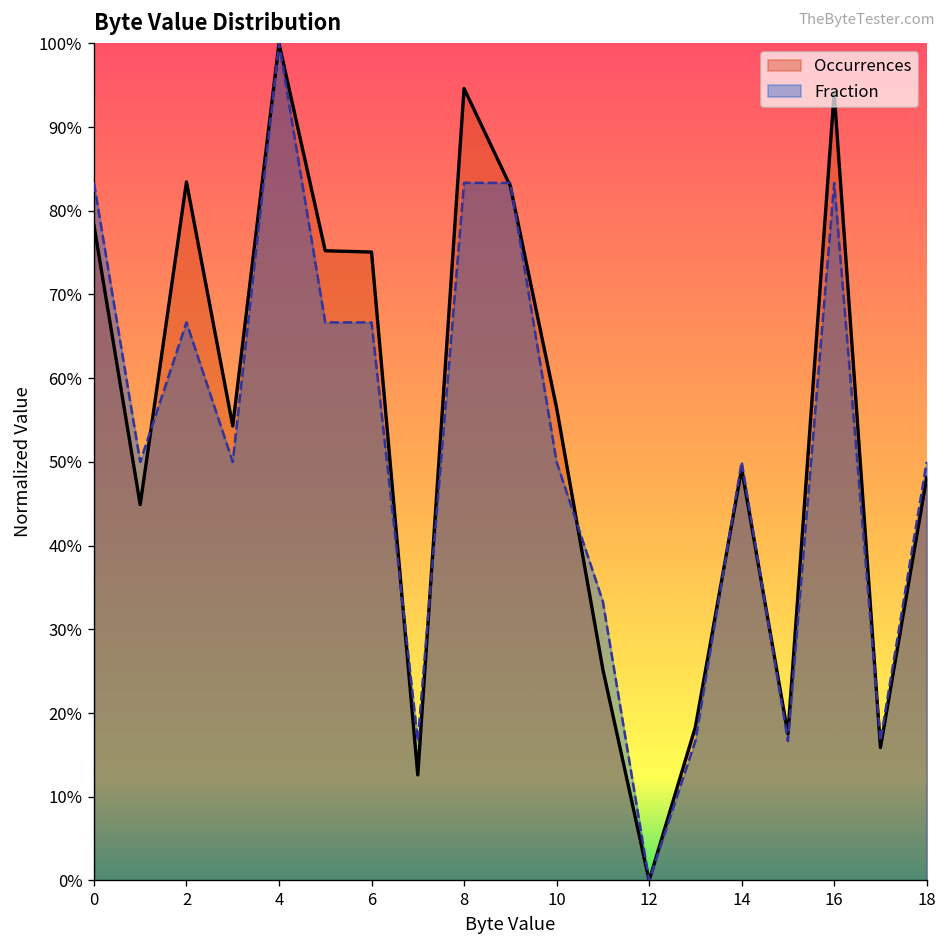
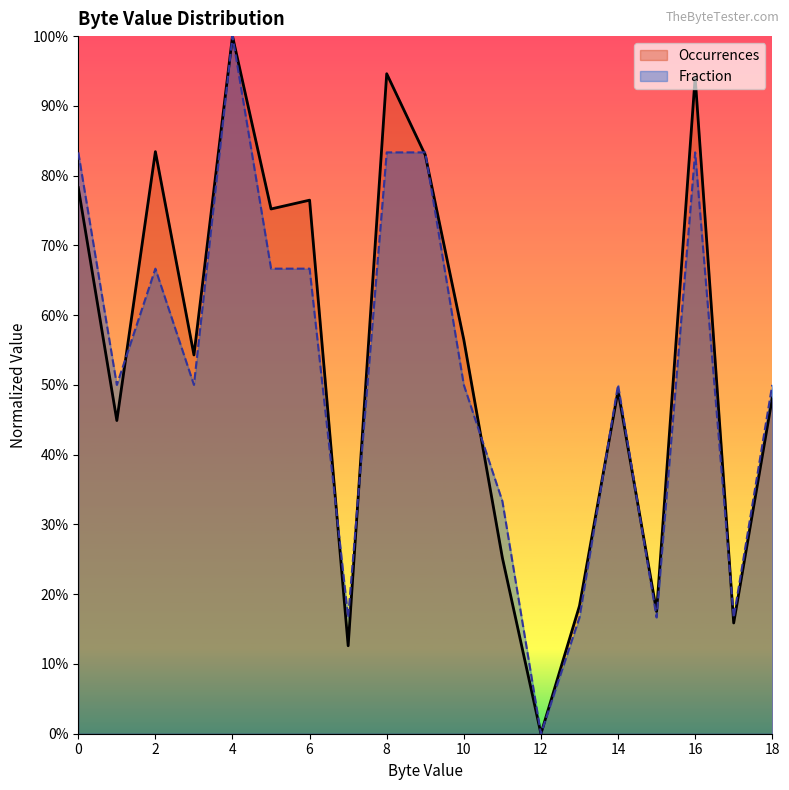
Occurrences, 6: 75% -> 76%
